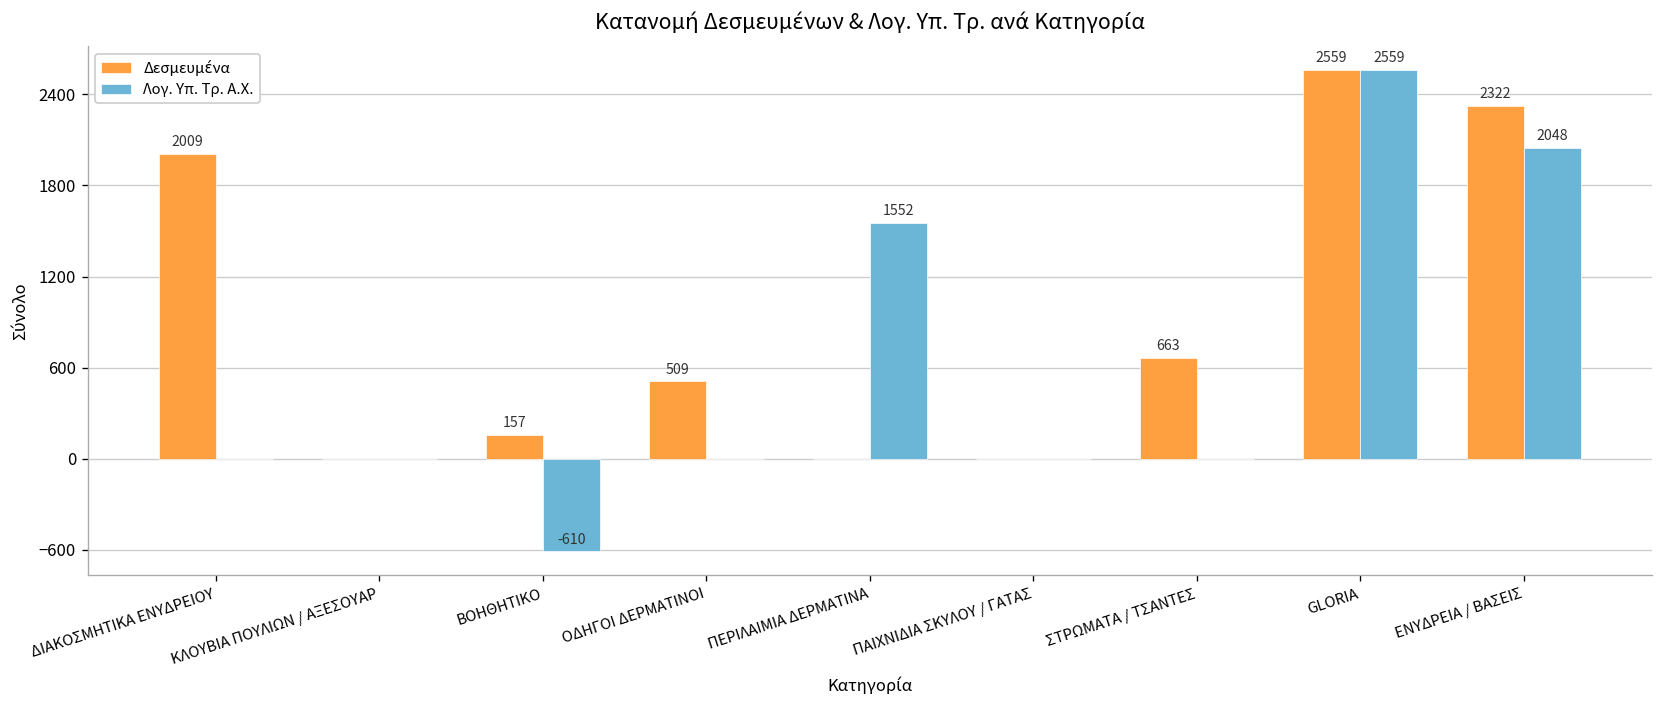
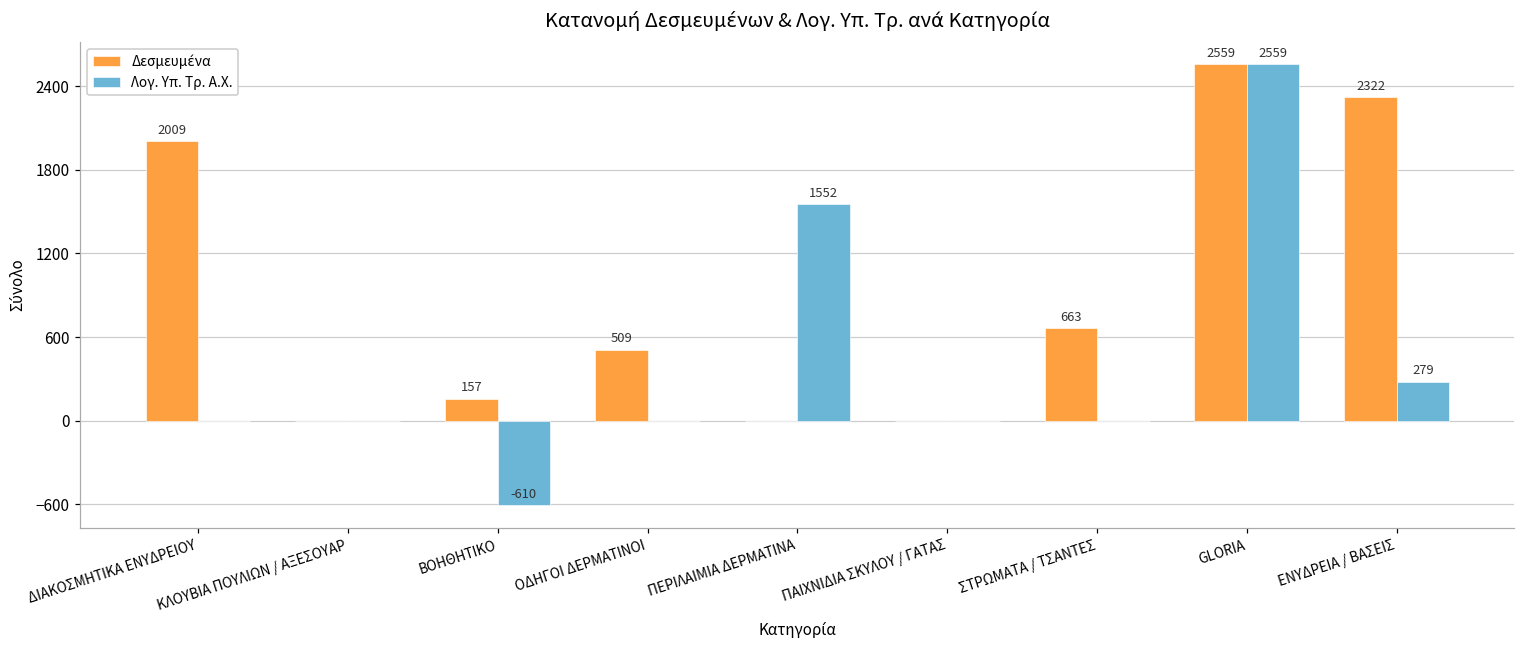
Λογ. Υπ. Τρ. Α.Χ., ΕΝΥΔΡΕΙΑ / ΒΑΣΕΙΣ: 2048 -> 279
